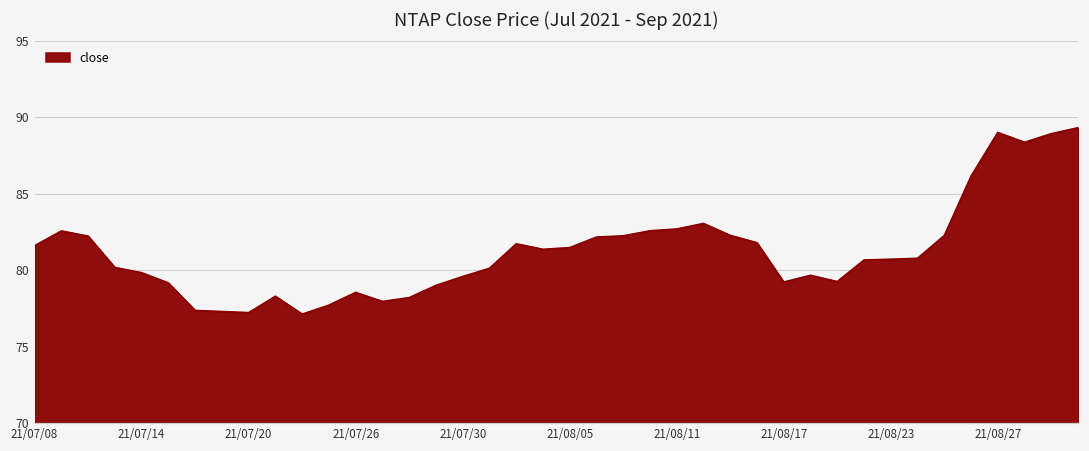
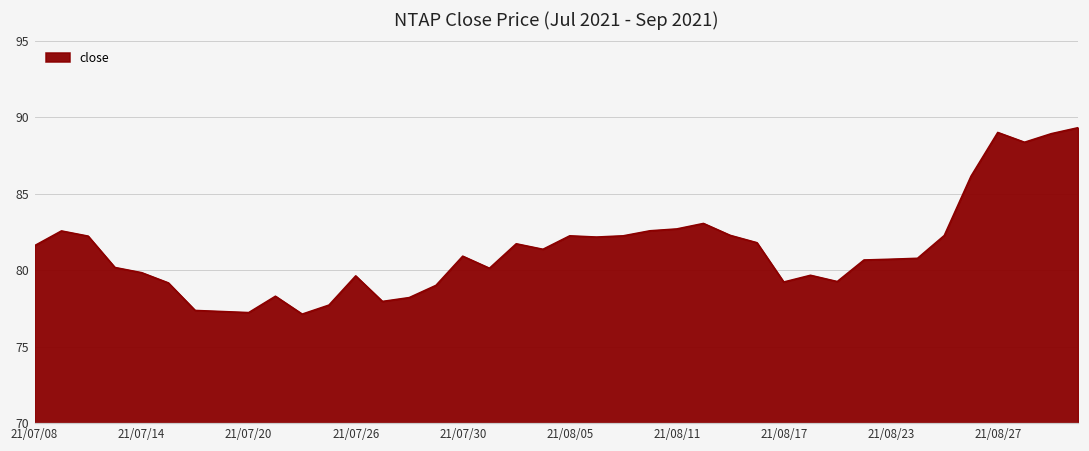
21/07/26: 78.6 -> 79.6
21/07/30: 79.6 -> 80.9
21/08/05: 81.5 -> 82.3
